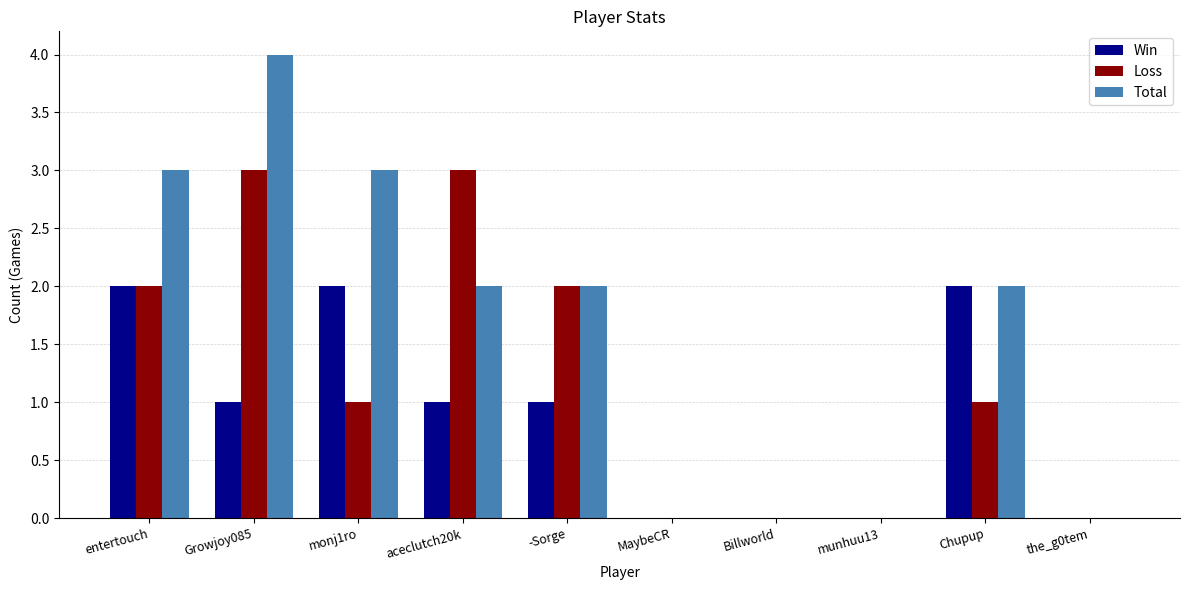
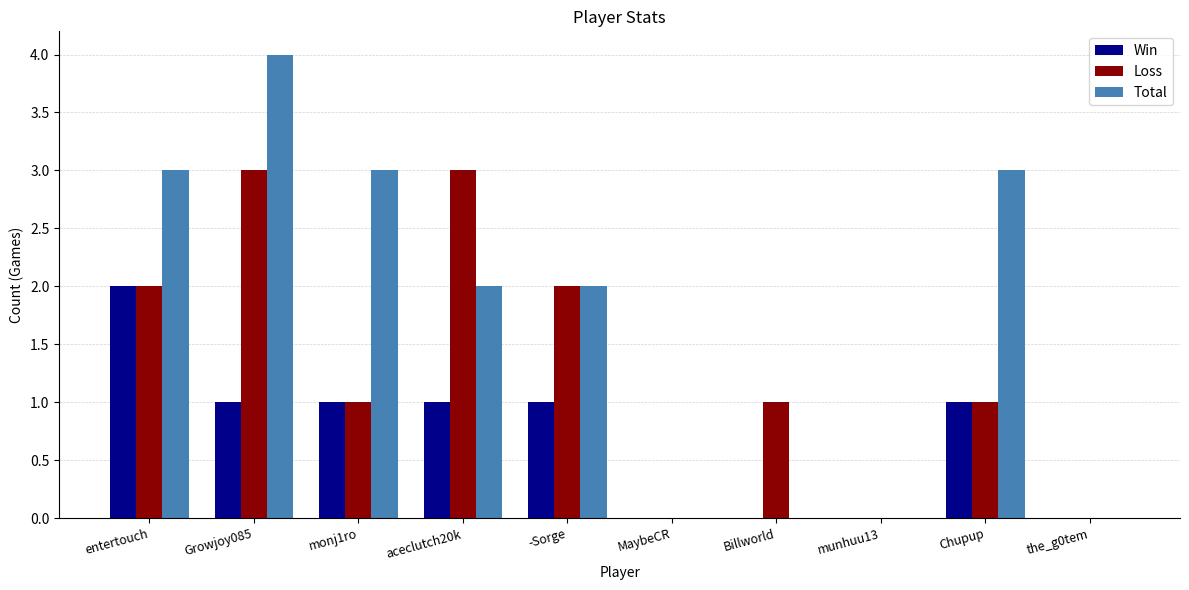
Win, monj1ro: 2 -> 1
Loss, Billworld: 0 -> 1
Win, Chupup: 2 -> 1
Total, Chupup: 2 -> 3
